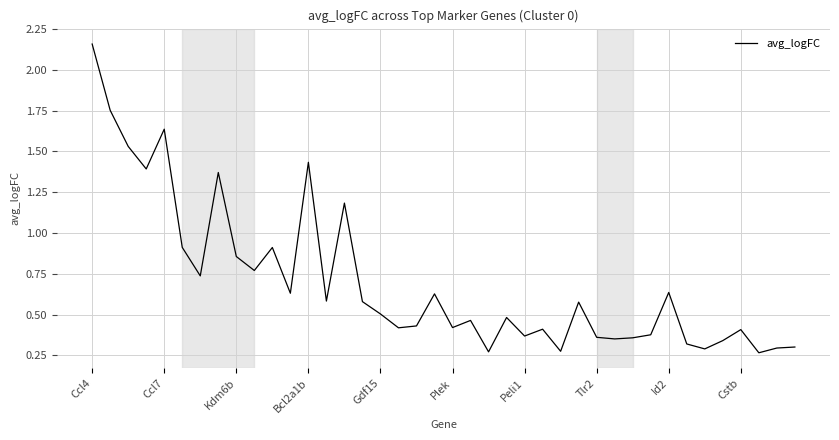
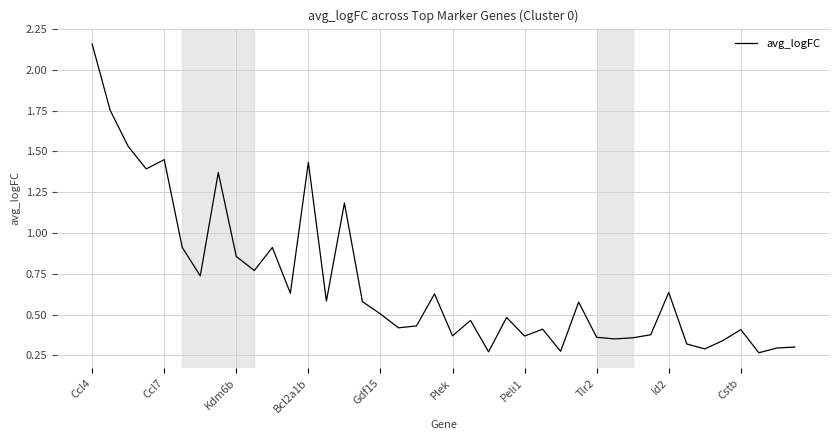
Ccl7: 1.64 -> 1.45
Plek: 0.42 -> 0.37
